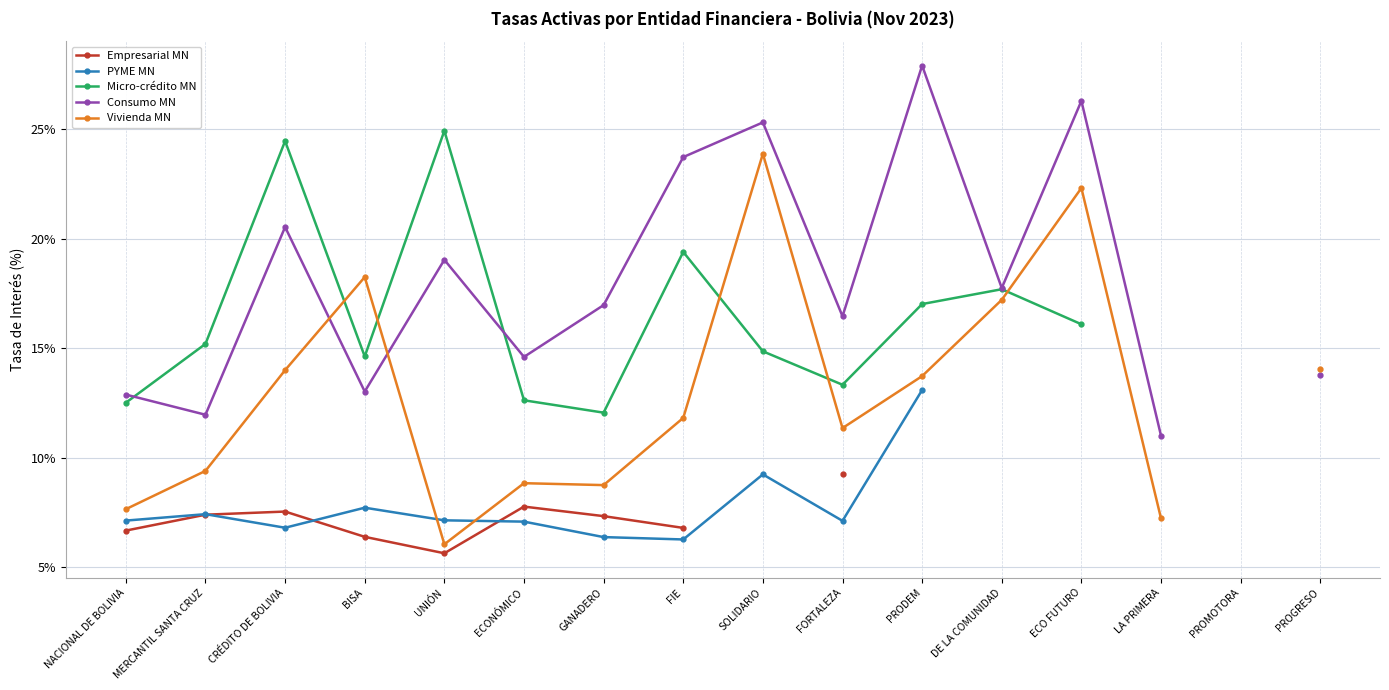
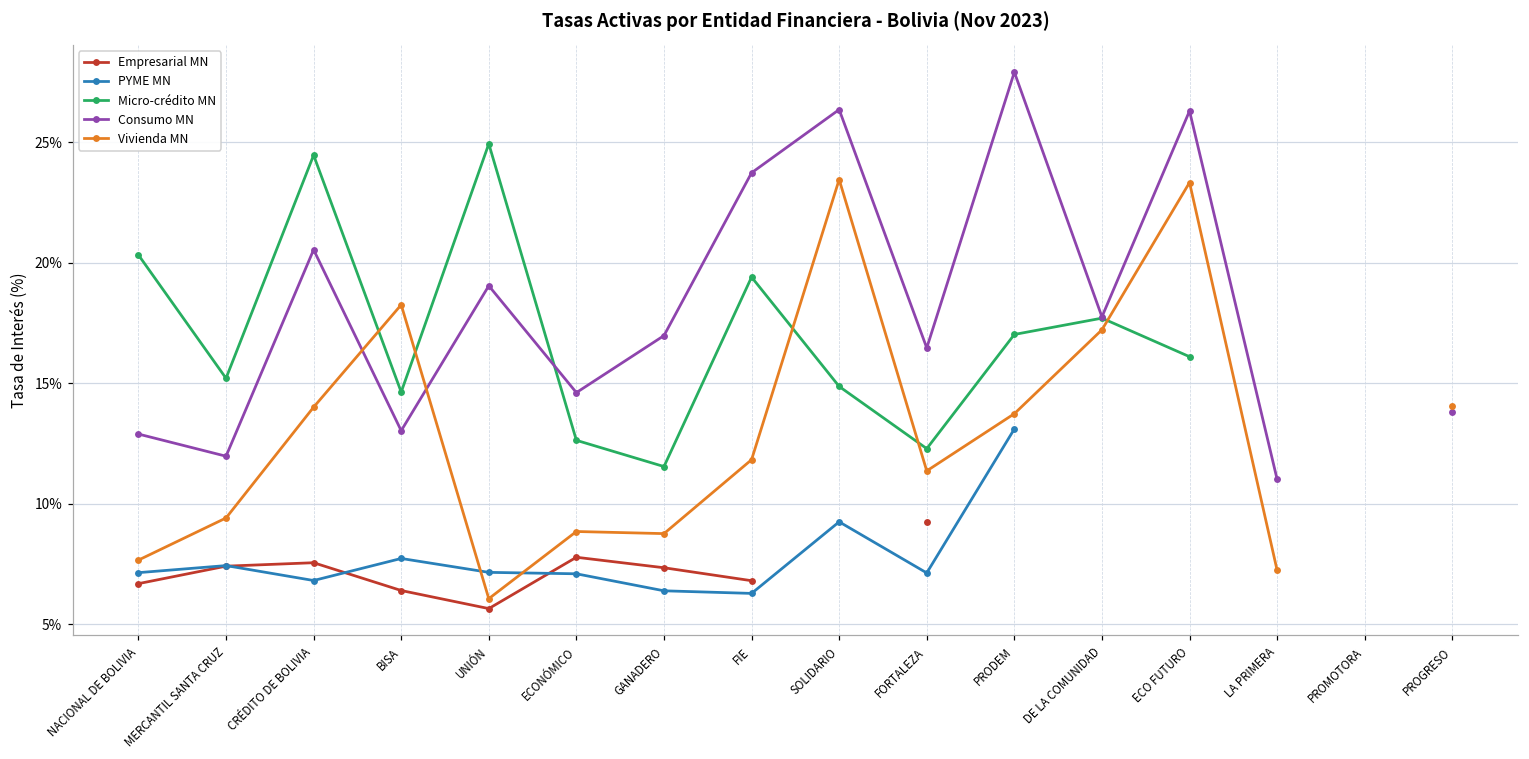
Micro-crédito MN, NACIONAL DE BOLIVIA: 12.5% -> 20.3%
Micro-crédito MN, GANADERO: 12.1% -> 11.5%
Consumo MN, SOLIDARIO: 25.3% -> 26.4%
Vivienda MN, SOLIDARIO: 23.9% -> 23.5%
Micro-crédito MN, FORTALEZA: 13.3% -> 12.3%
Vivienda MN, ECO FUTURO: 22.3% -> 23.3%
